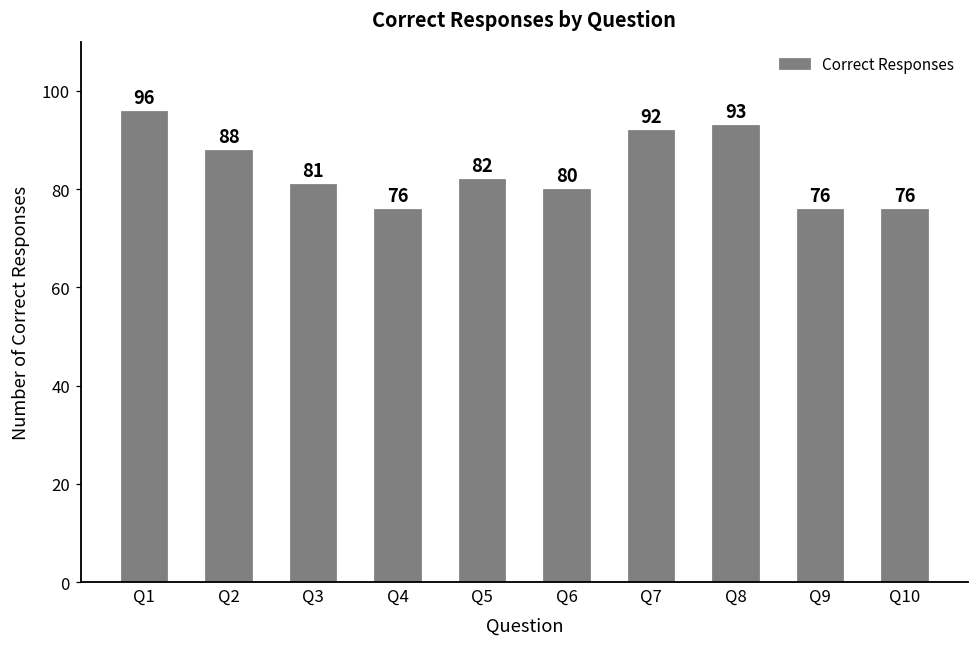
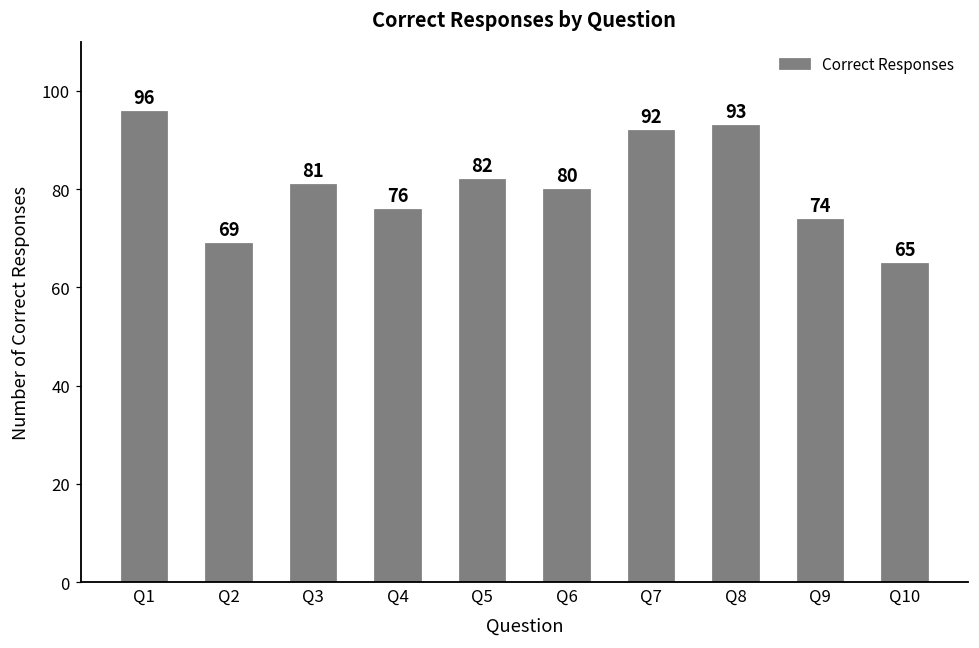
Q2: 88 -> 69
Q9: 76 -> 74
Q10: 76 -> 65
